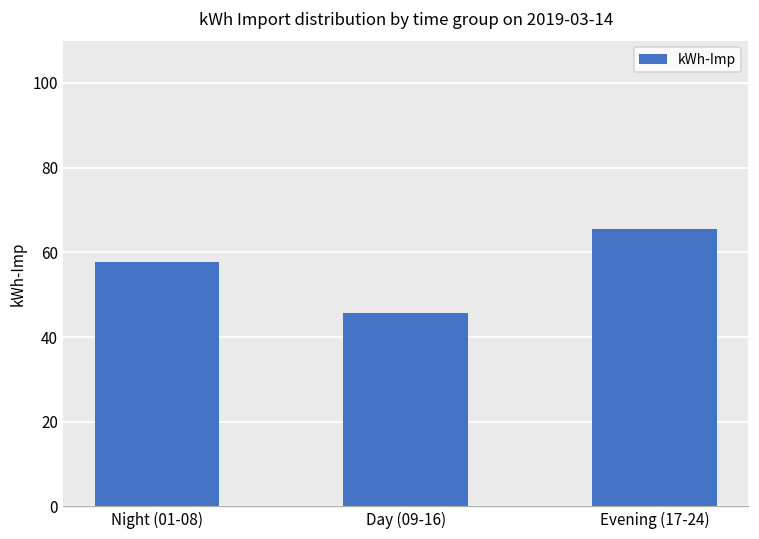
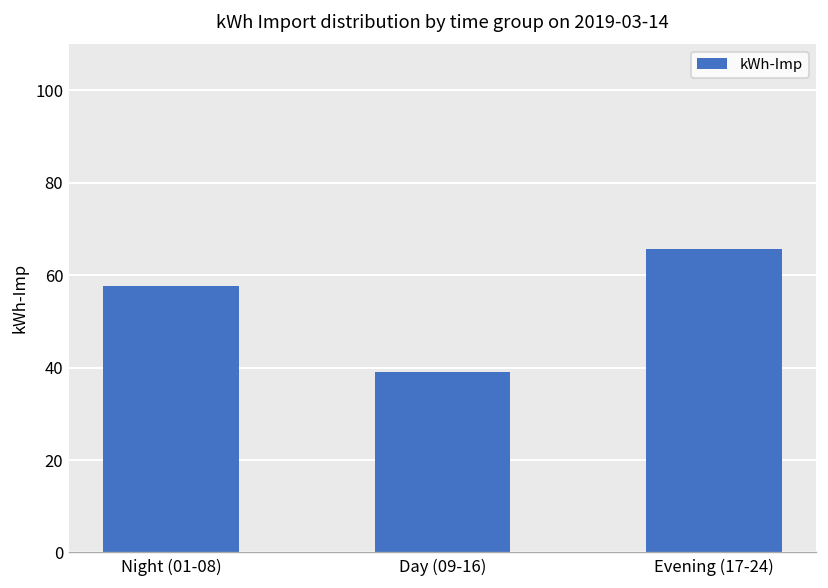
Day (09-16): 46 -> 39
